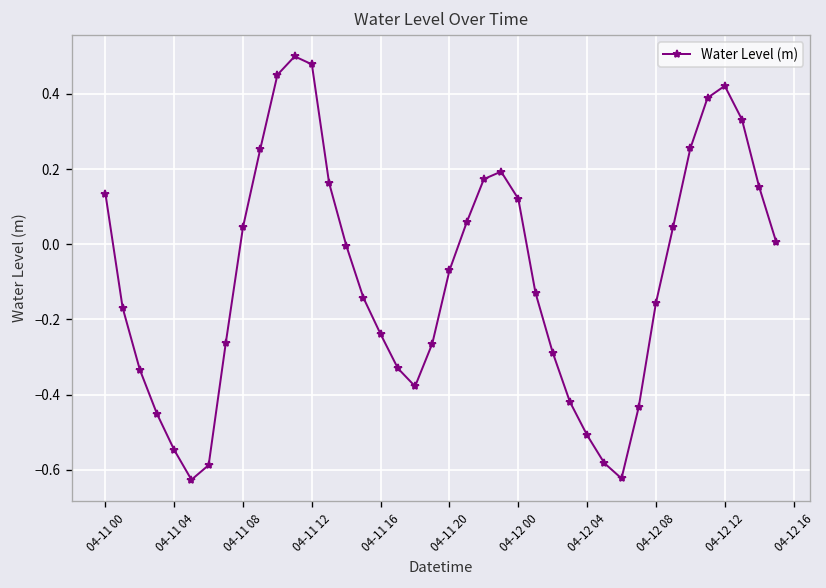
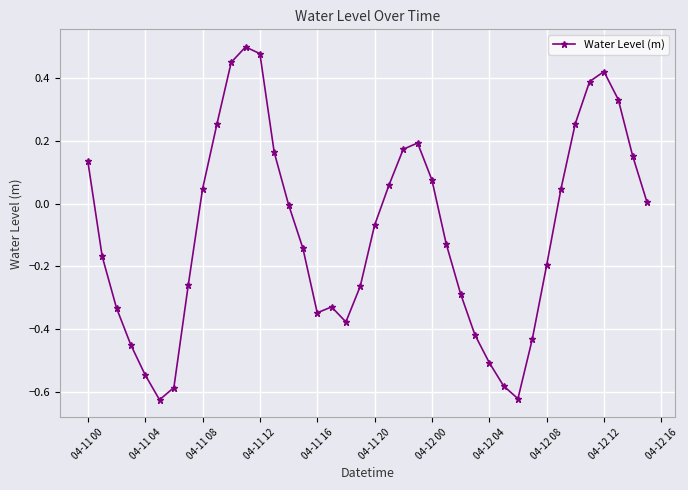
04-11 16: -0.24 -> -0.35
04-12 00: 0.12 -> 0.08
04-12 08: -0.16 -> -0.20
